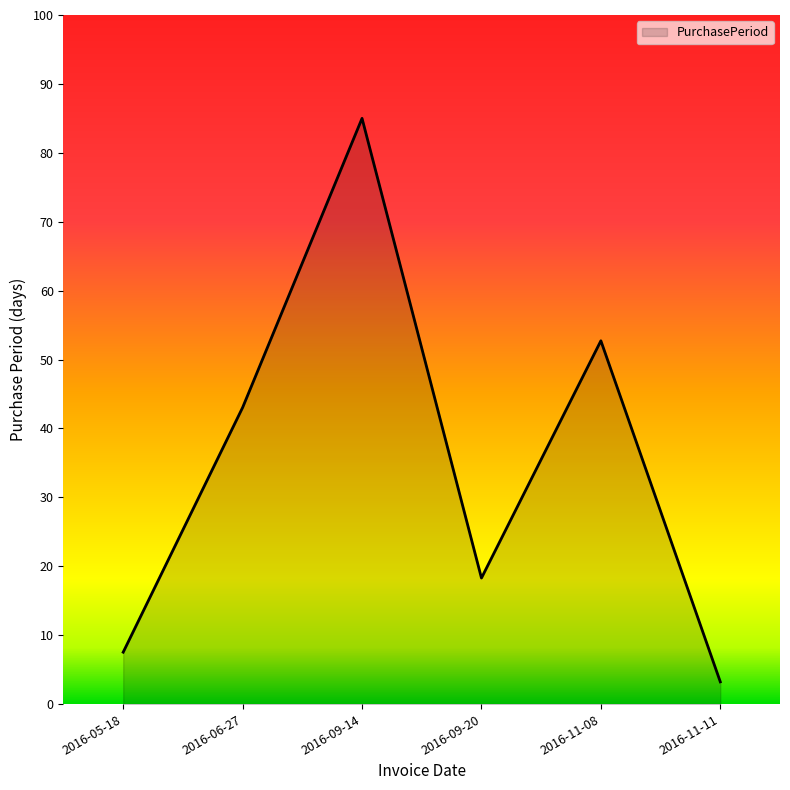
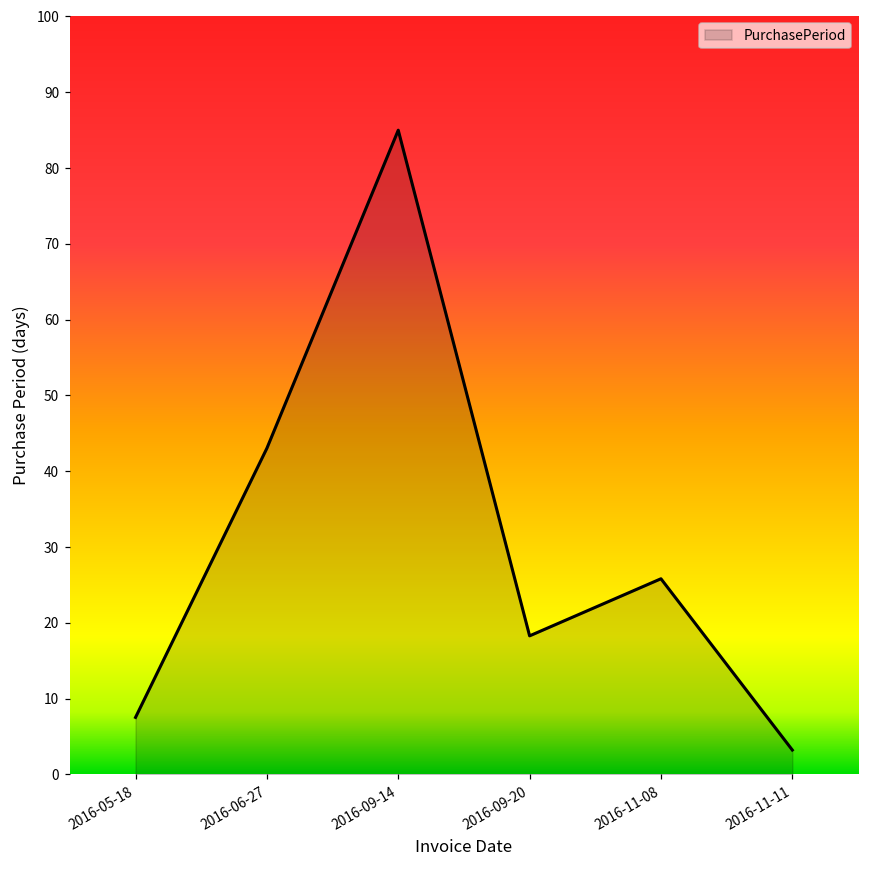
2016-11-08: 53 -> 26
